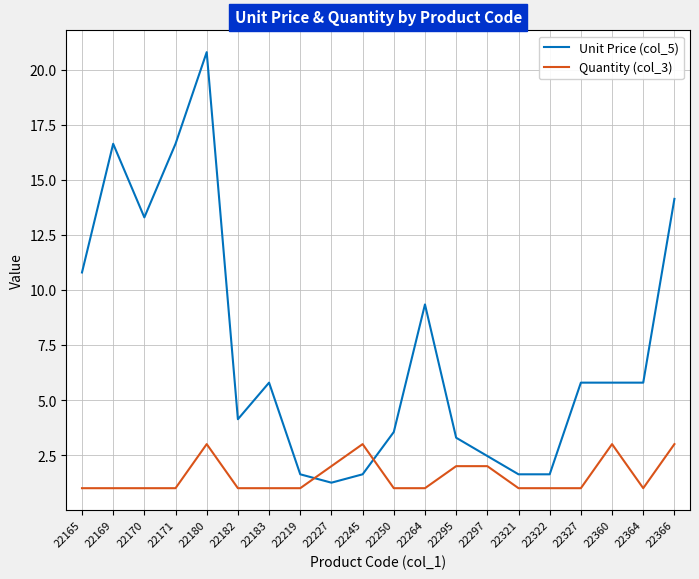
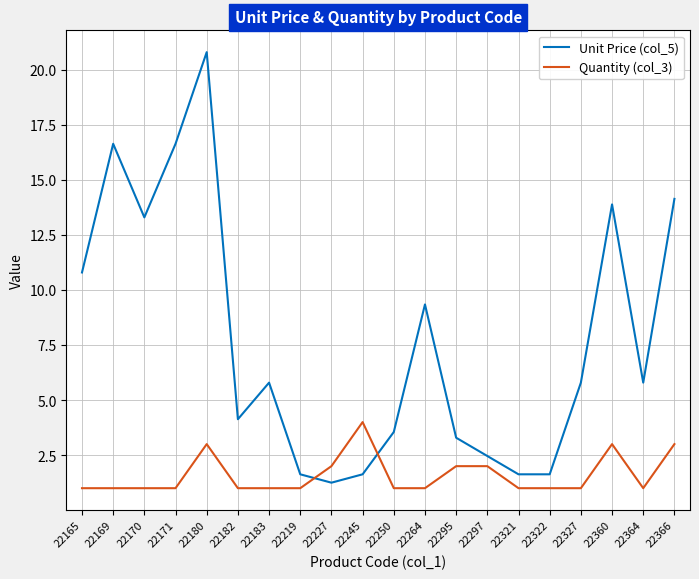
Quantity (col_3), 22245: 3 -> 4
Unit Price (col_5), 22360: 5.8 -> 13.9
